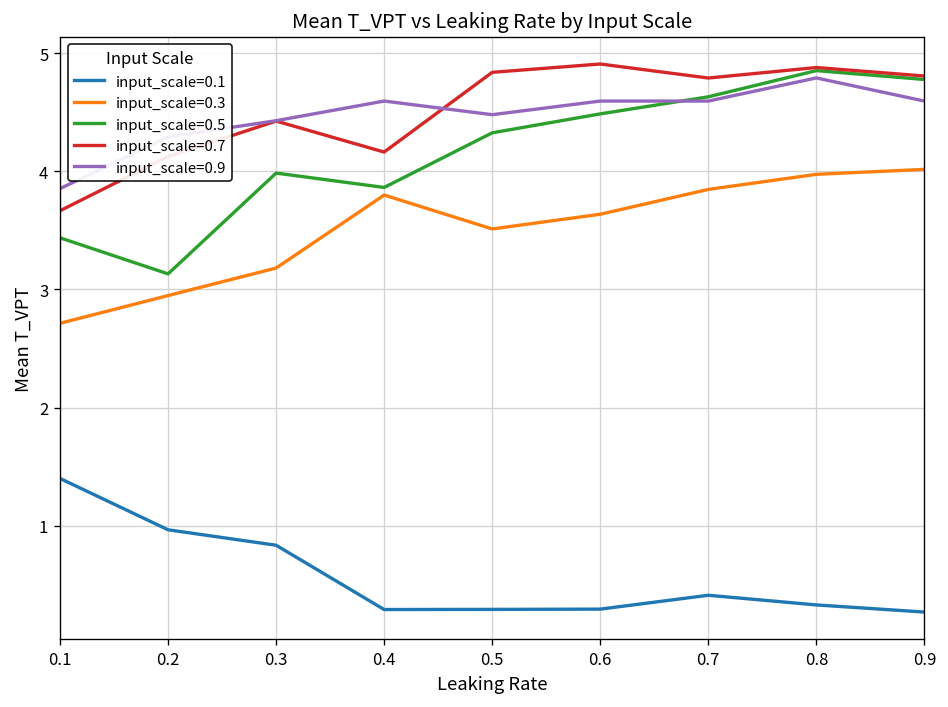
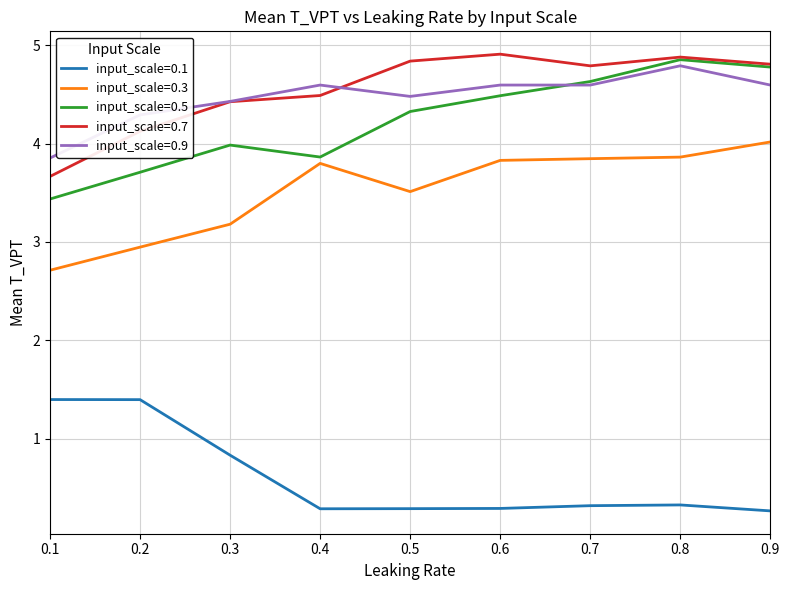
input_scale=0.1, 0.2: 1.0 -> 1.4
input_scale=0.5, 0.2: 3.1 -> 3.7
input_scale=0.7, 0.4: 4.2 -> 4.5
input_scale=0.3, 0.6: 3.6 -> 3.8
input_scale=0.1, 0.7: 0.4 -> 0.3
input_scale=0.3, 0.8: 4.0 -> 3.9
